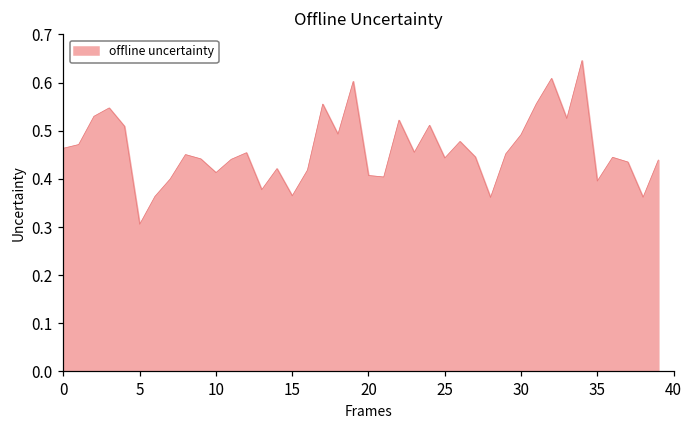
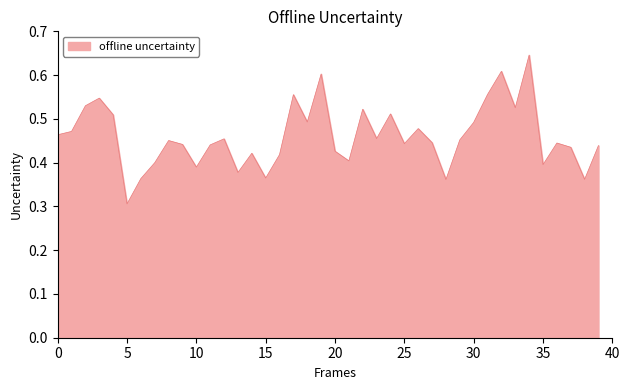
10: 0.41 -> 0.39
20: 0.41 -> 0.43
